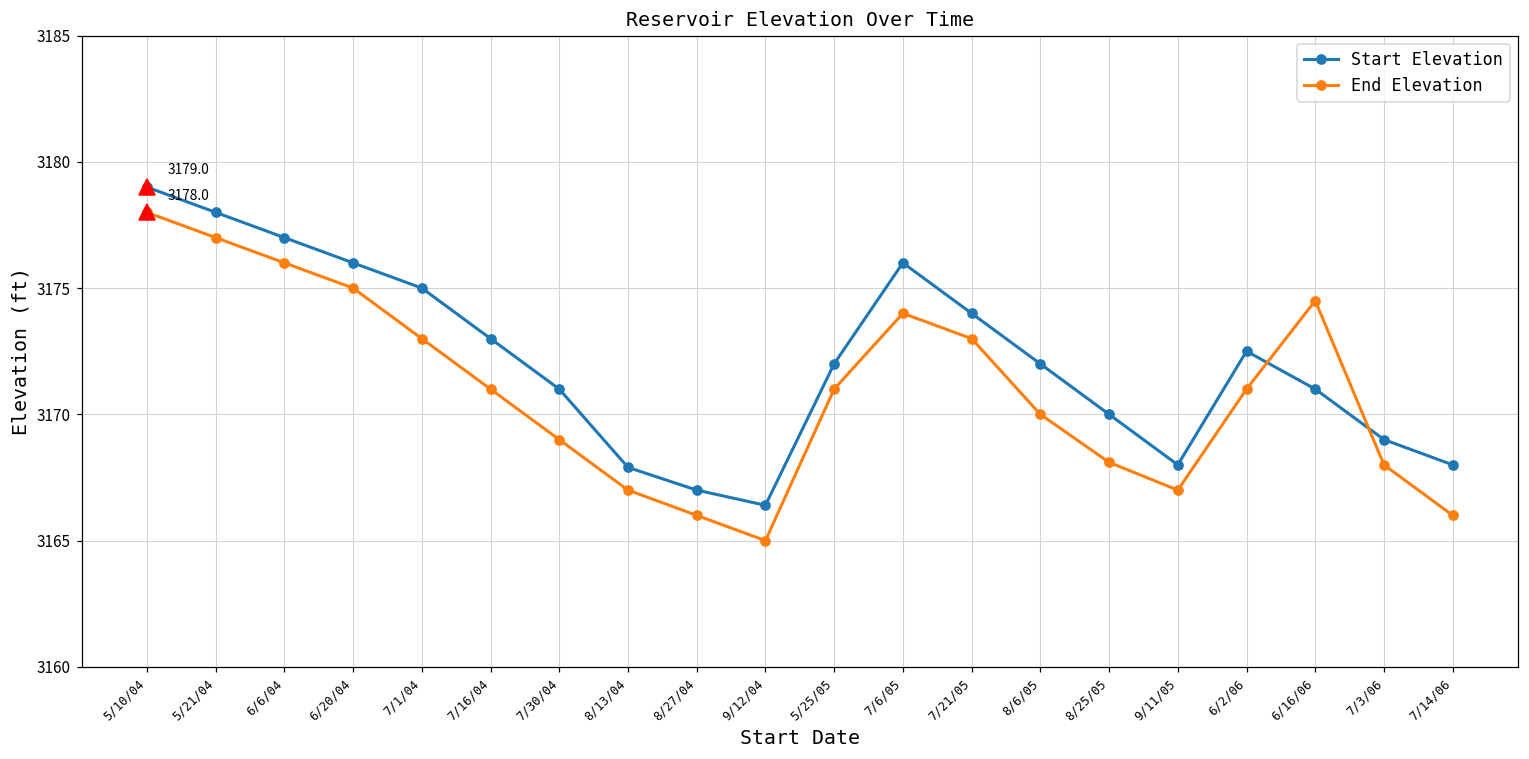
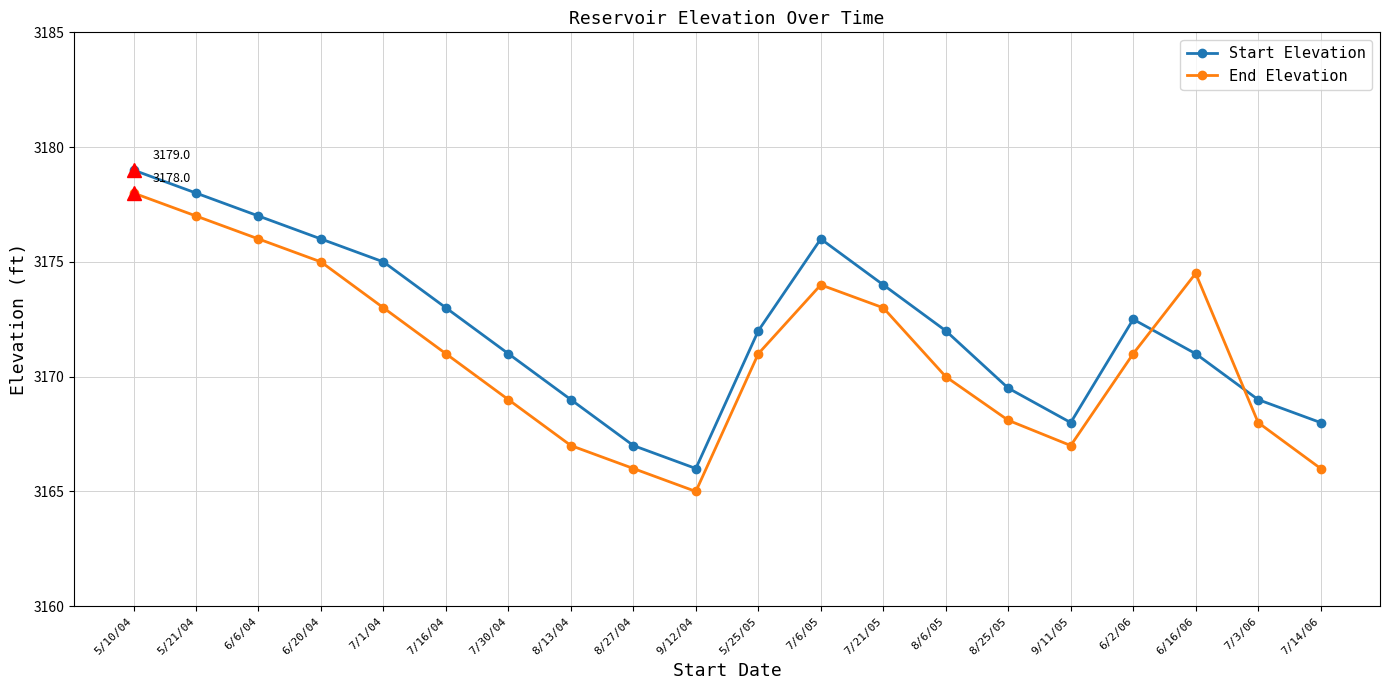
Start Elevation, 8/13/04: 3167.9 -> 3169.0
Start Elevation, 9/12/04: 3166.4 -> 3166.0
Start Elevation, 8/25/05: 3170.0 -> 3169.5
